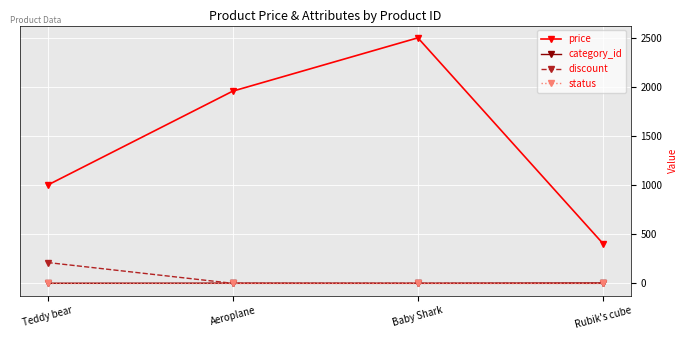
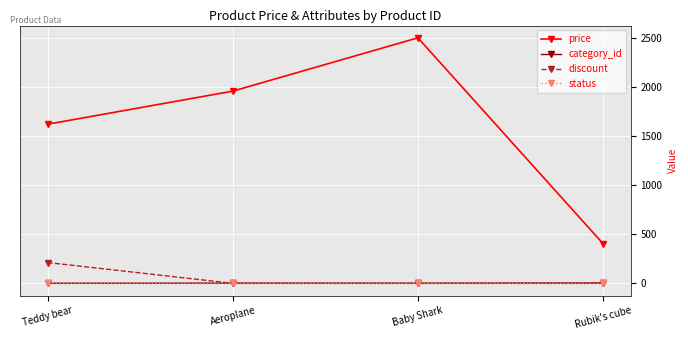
price, Teddy bear: 1000 -> 1600
